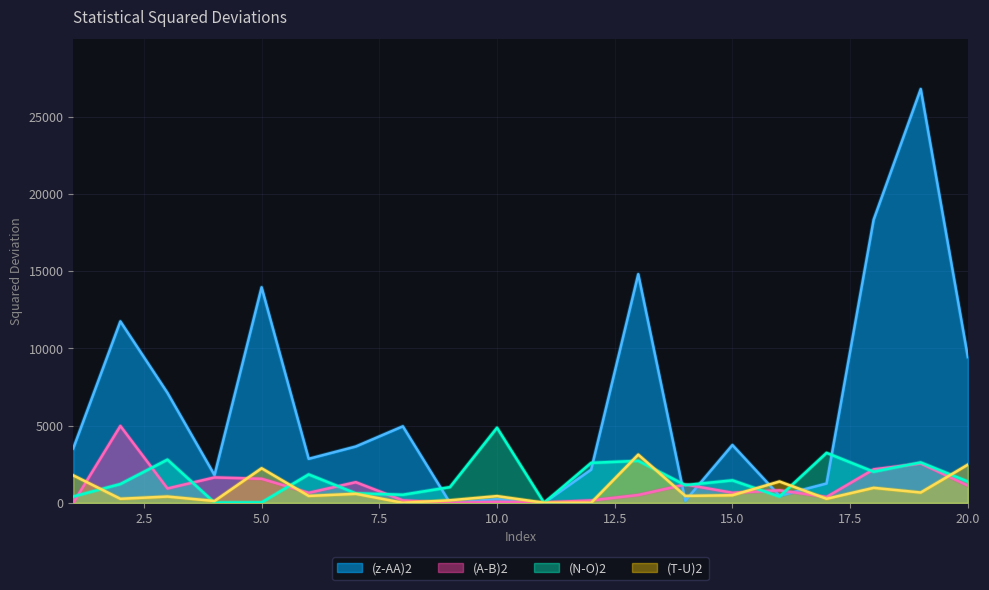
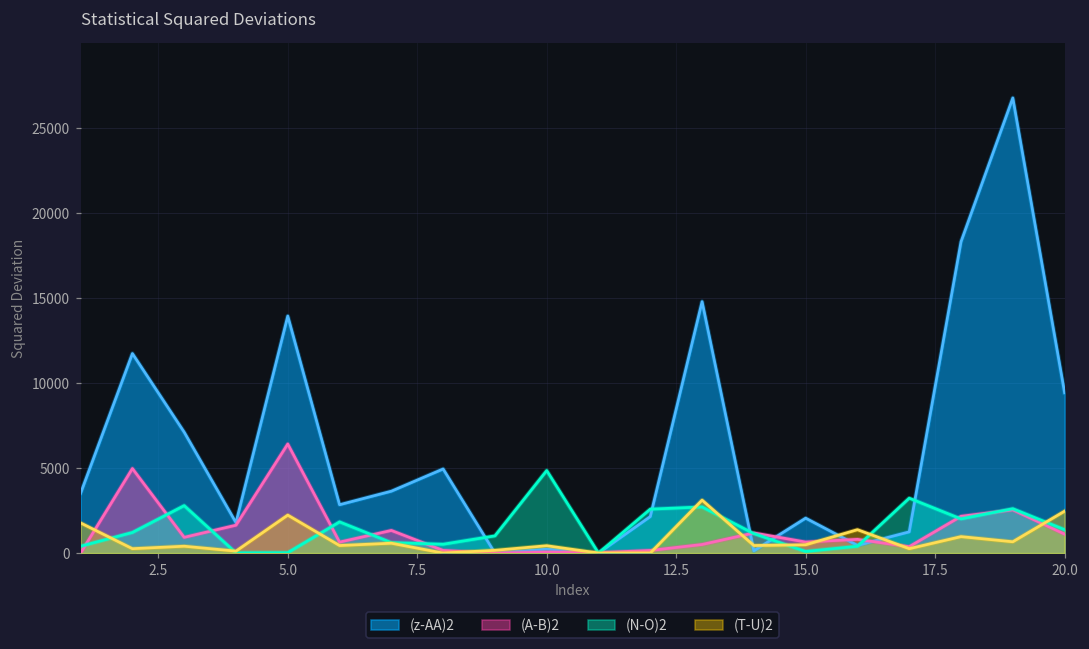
(A-B)2, 5.0: 1600 -> 6400
(z-AA)2, 15.0: 3700 -> 2100
(N-O)2, 15.0: 1500 -> 100
